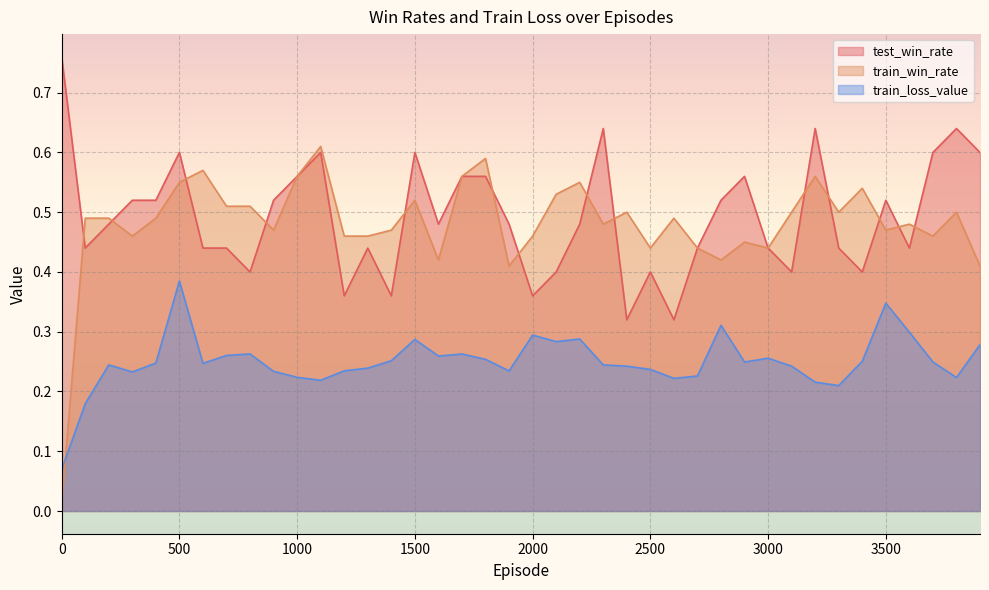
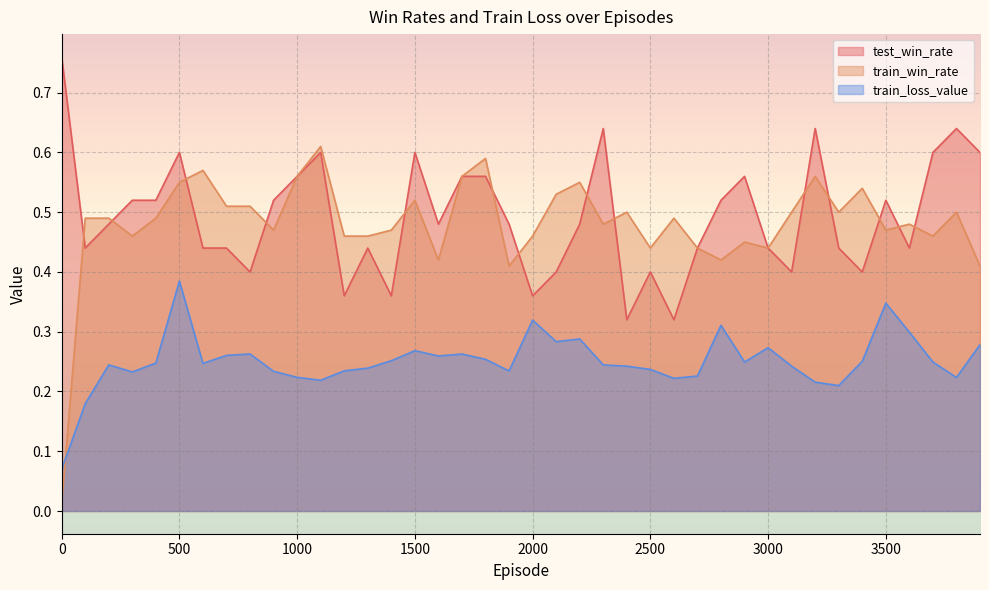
train_loss_value, 1500: 0.29 -> 0.27
train_loss_value, 2000: 0.29 -> 0.32
train_loss_value, 3000: 0.26 -> 0.27
